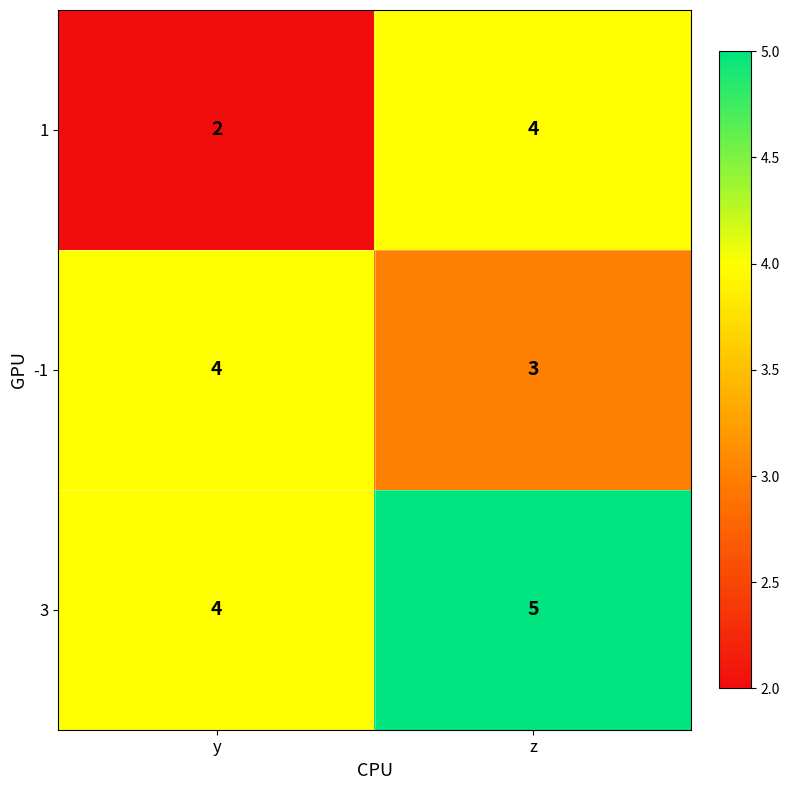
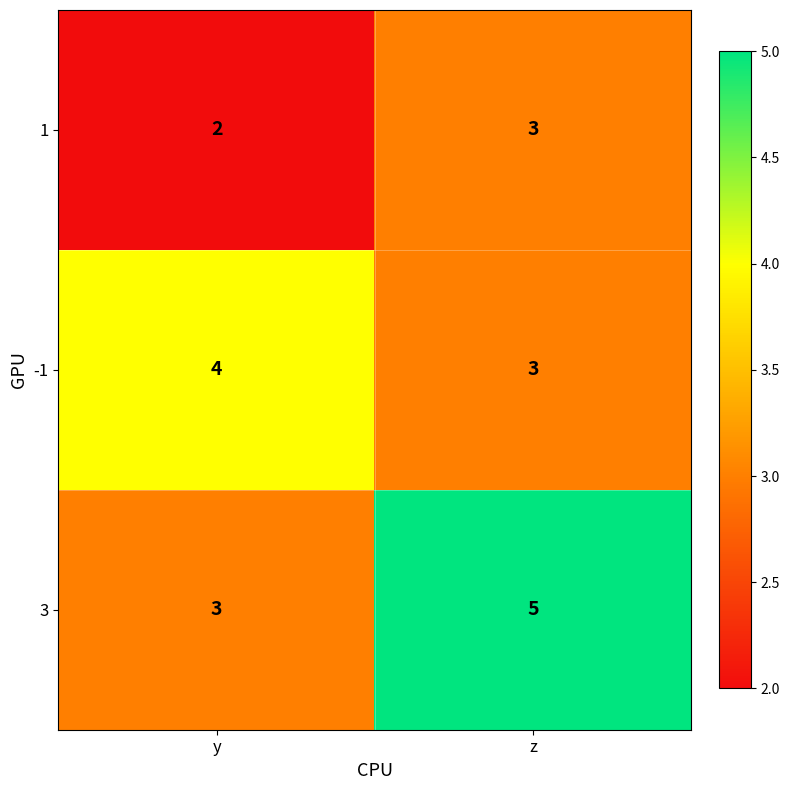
1, z: 4 -> 3
3, y: 4 -> 3
